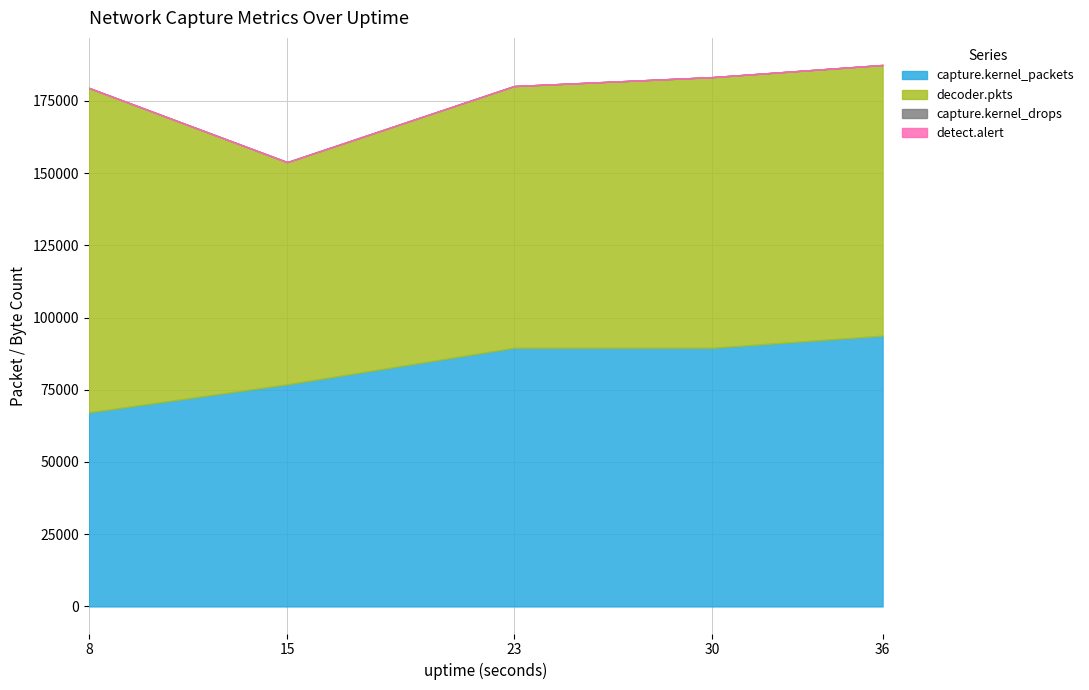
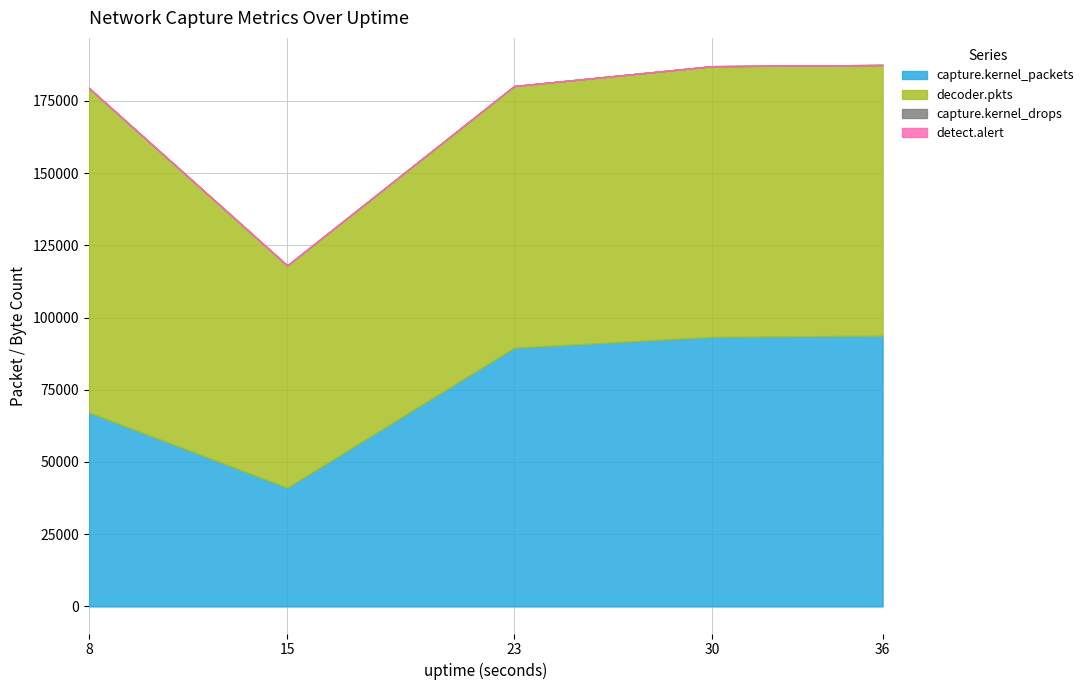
capture.kernel_packets, 15: 77000 -> 41000
capture.kernel_packets, 30: 90000 -> 93000
